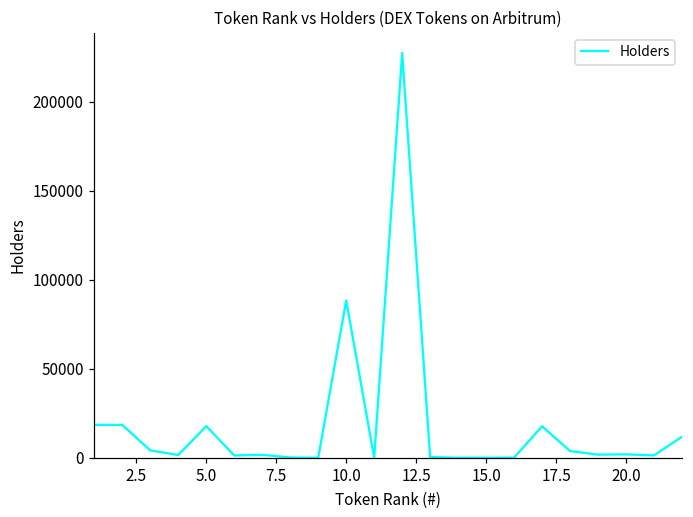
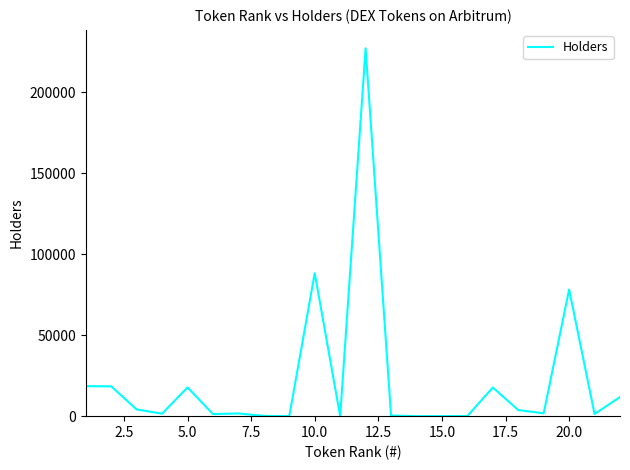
20.0: 2000 -> 78000
